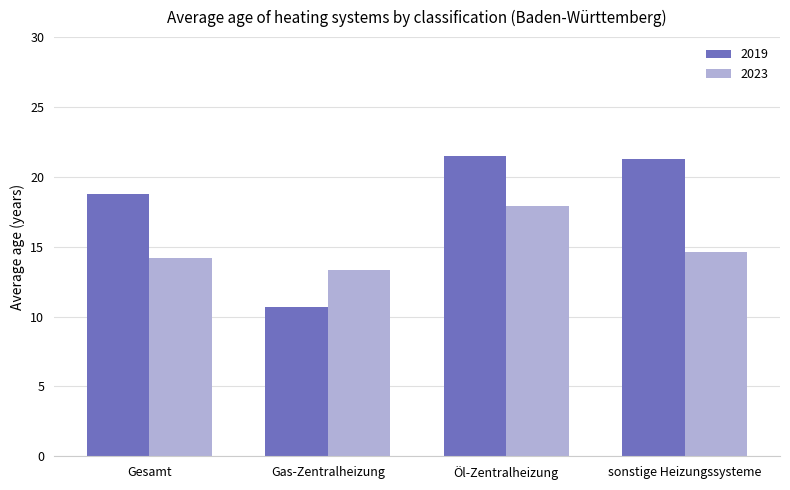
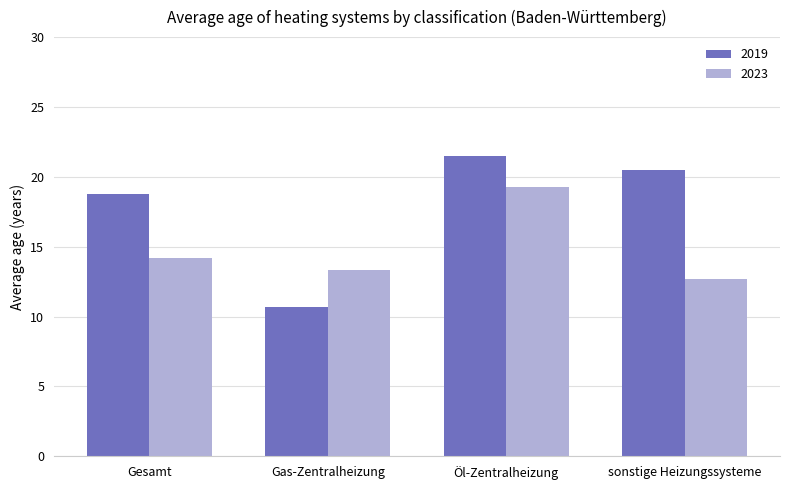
2023, Öl-Zentralheizung: 17.9 -> 19.3
2019, sonstige Heizungssysteme: 21.3 -> 20.5
2023, sonstige Heizungssysteme: 14.6 -> 12.7
